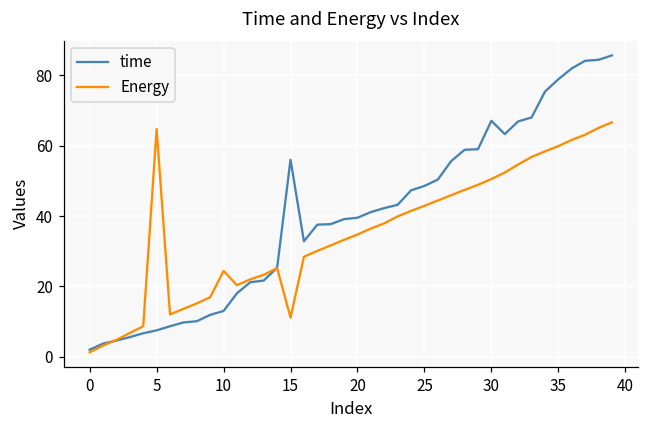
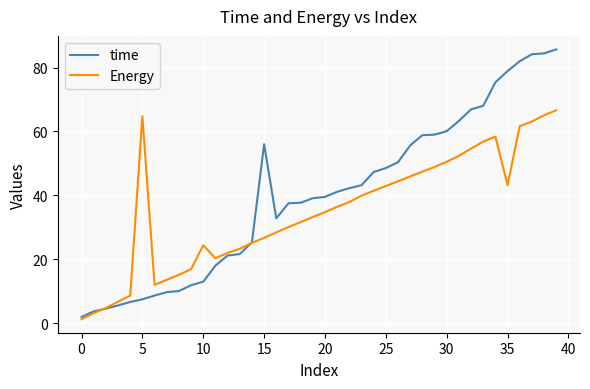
Energy, 15: 11 -> 27
time, 30: 67 -> 60
Energy, 35: 60 -> 43
